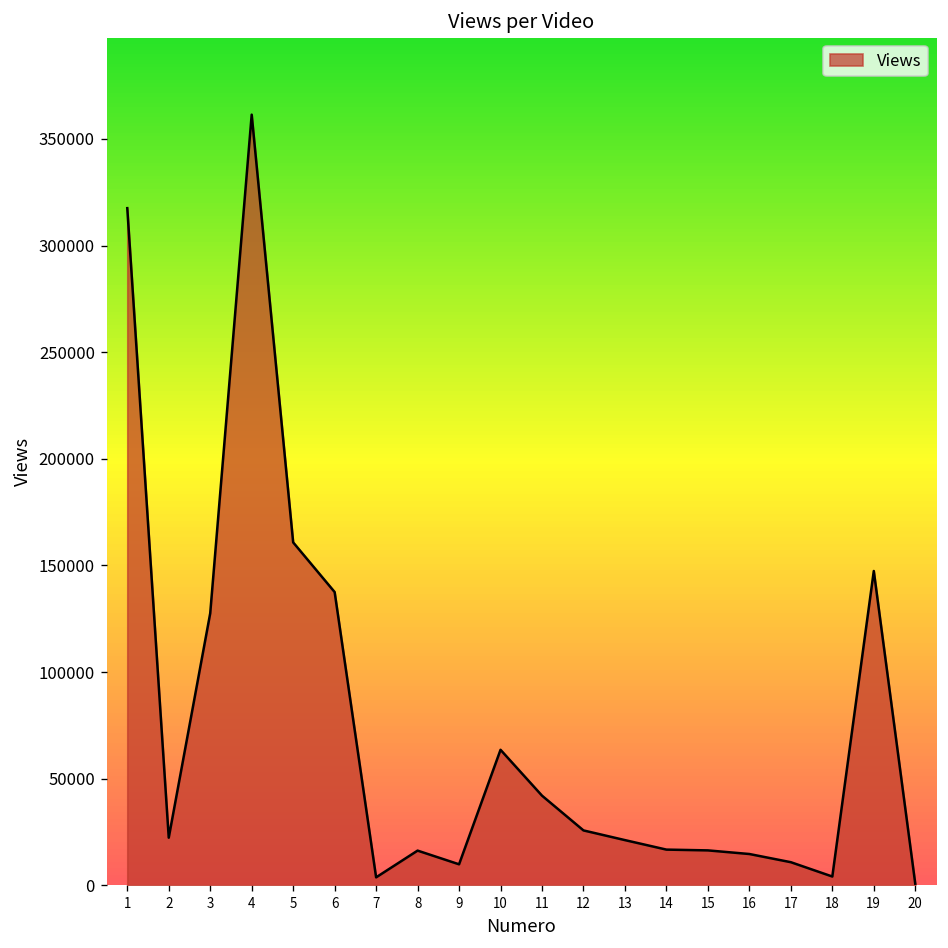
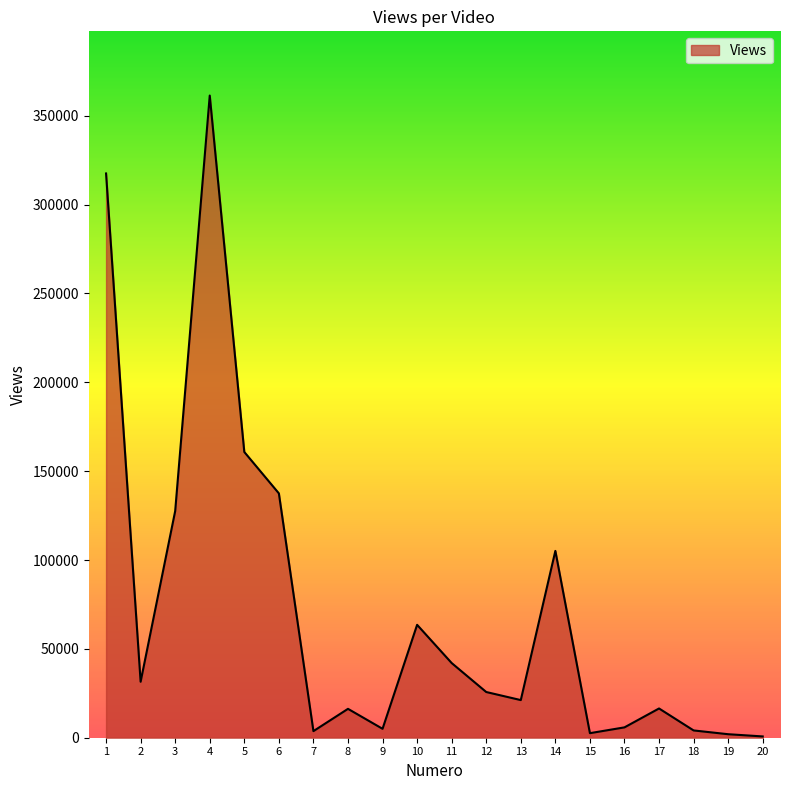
2: 22000 -> 32000
9: 10000 -> 5000
14: 17000 -> 105000
15: 16000 -> 3000
16: 15000 -> 6000
17: 11000 -> 16000
19: 147000 -> 2000
